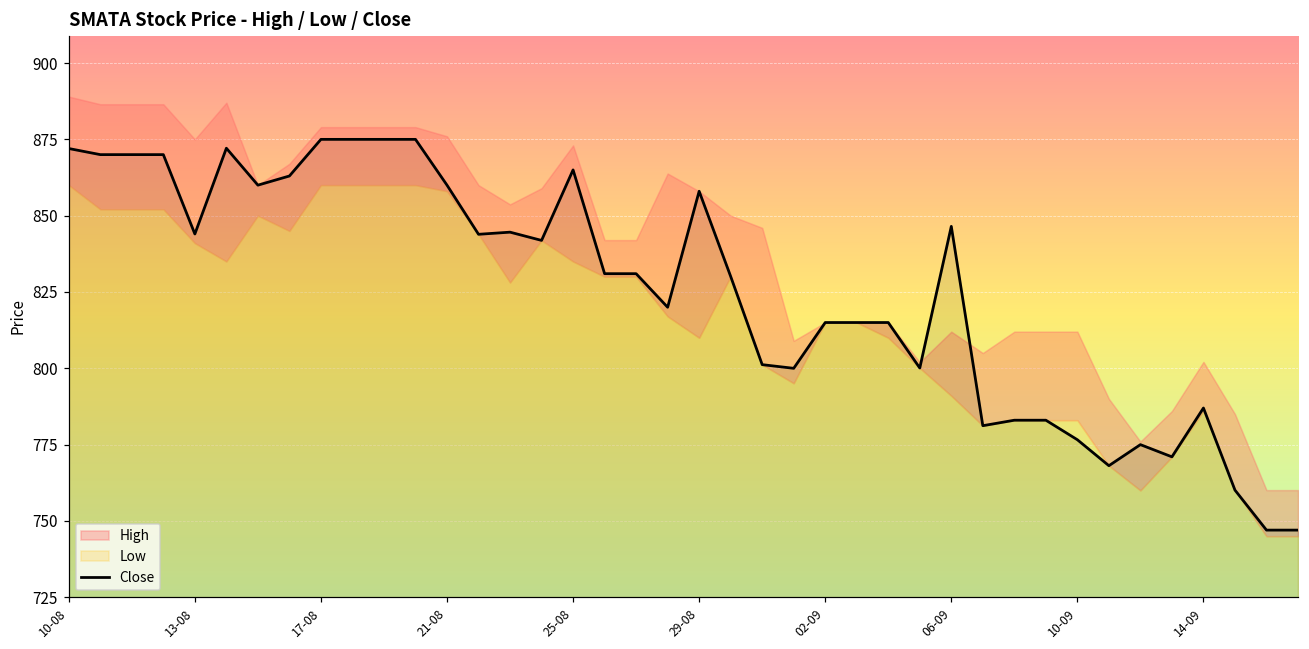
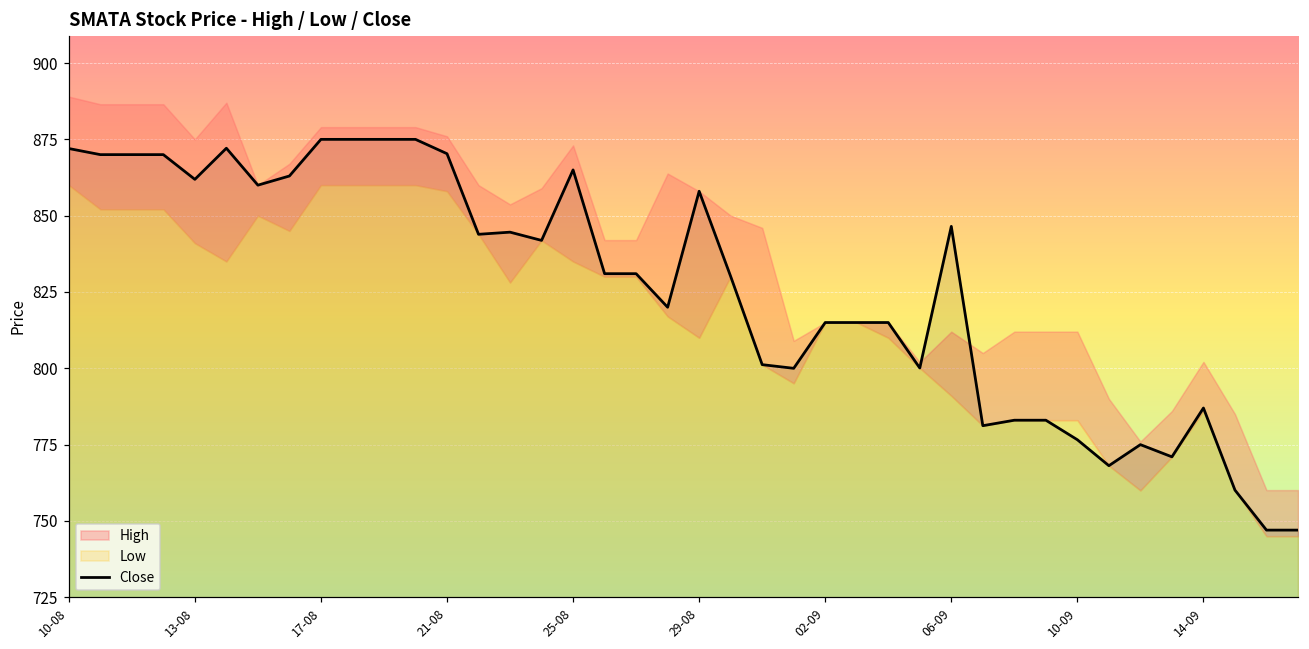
Close, 13-08: 844 -> 862
Close, 21-08: 860 -> 870
